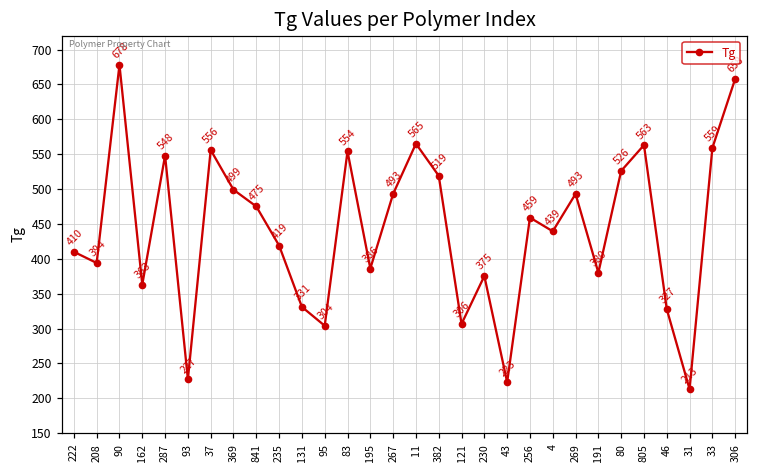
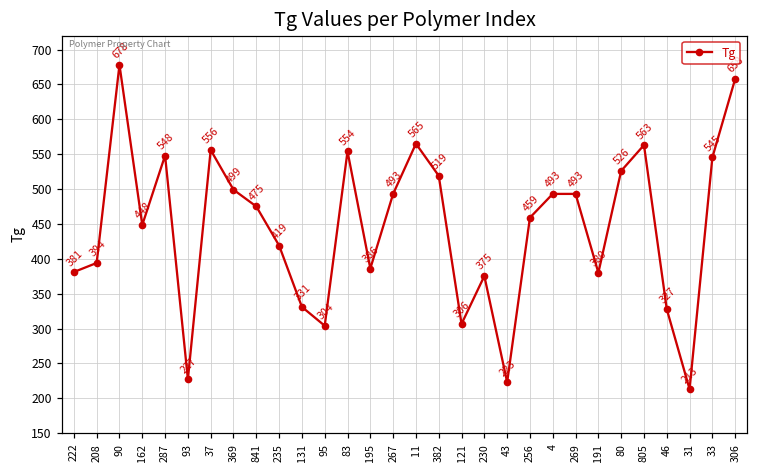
222: 410 -> 381
162: 363 -> 448
4: 439 -> 493
33: 559 -> 545
